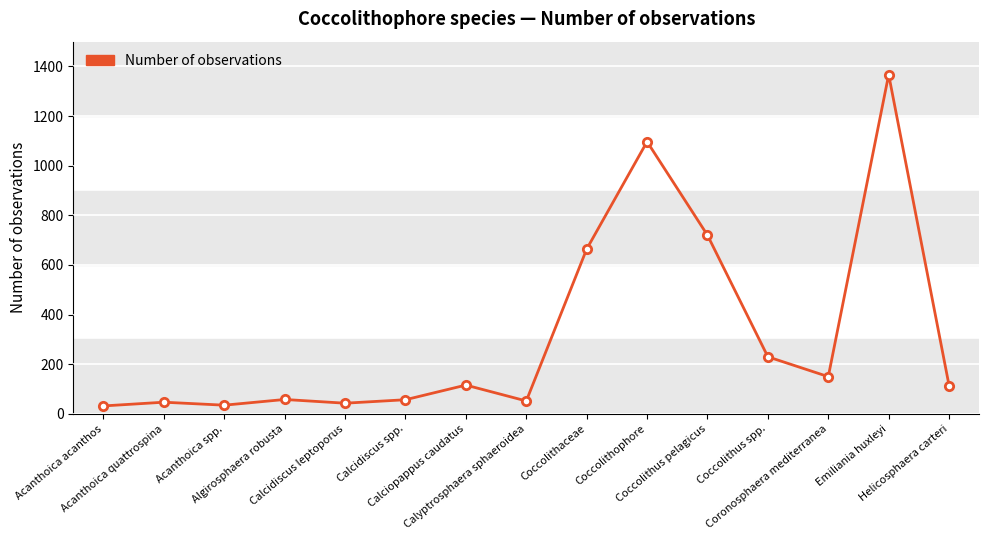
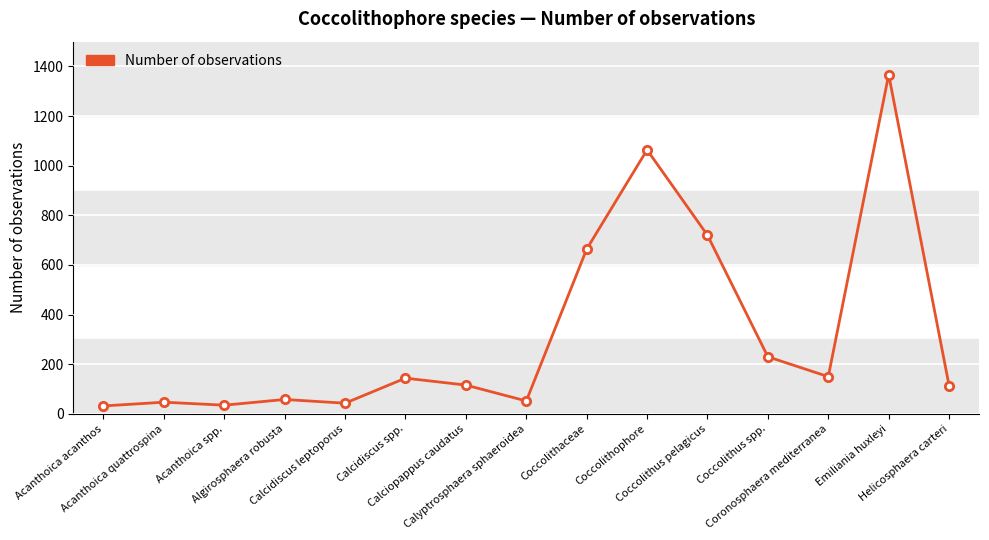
Calcidiscus spp.: 60 -> 140
Coccolithophore: 1100 -> 1060
